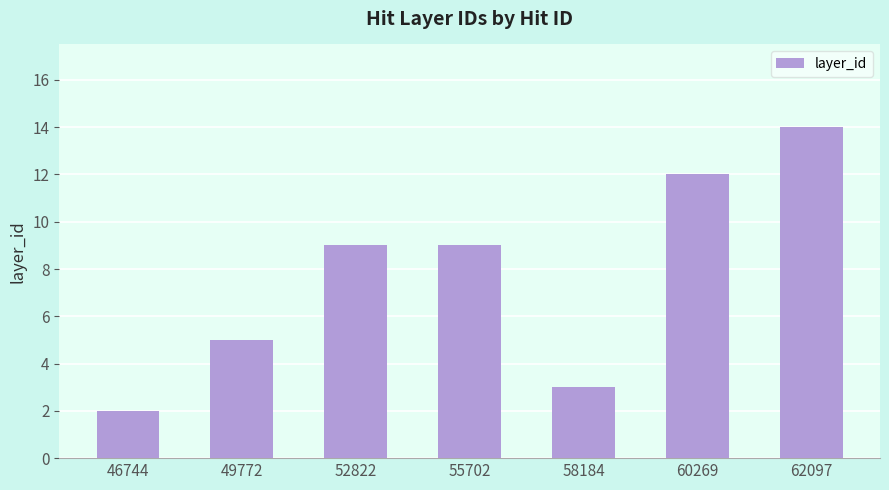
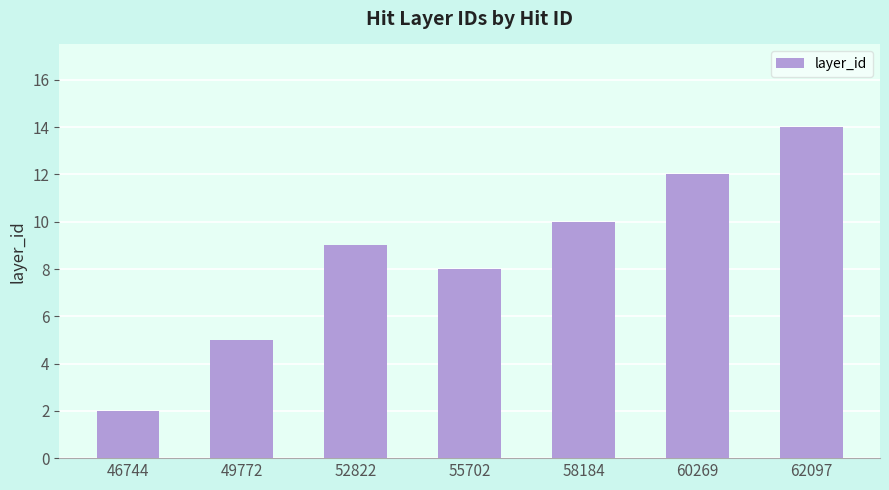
55702: 9 -> 8
58184: 3 -> 10
